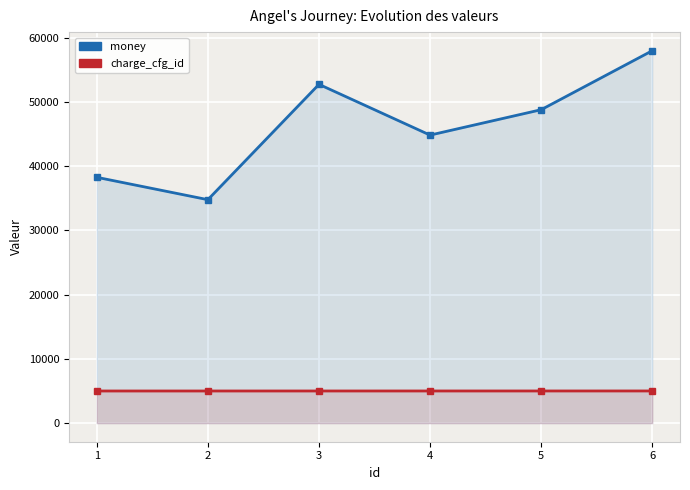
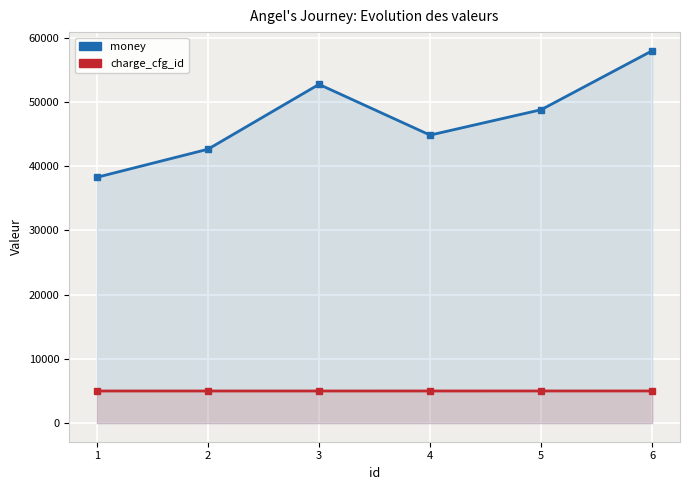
money, 2: 35000 -> 43000
